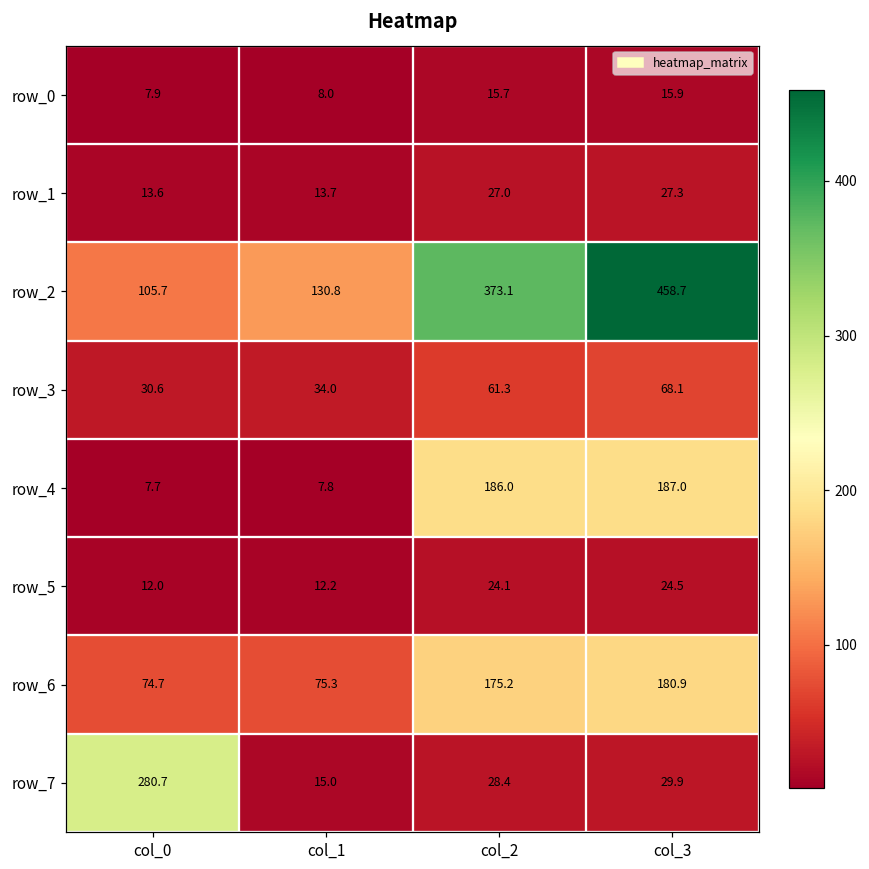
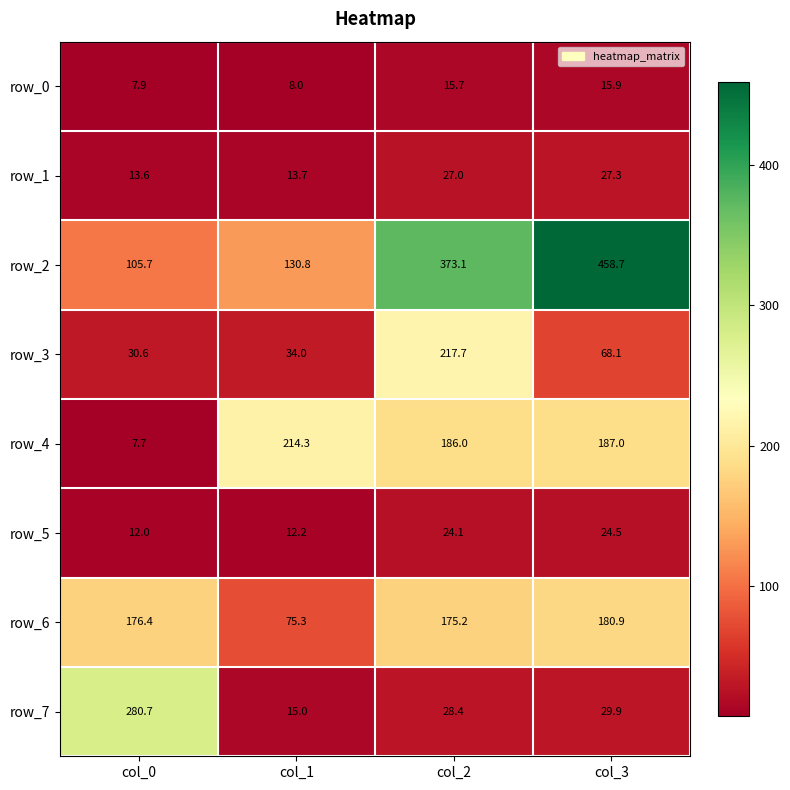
row_3, col_2: 61.3 -> 217.7
row_4, col_1: 7.8 -> 214.3
row_6, col_0: 74.7 -> 176.4
